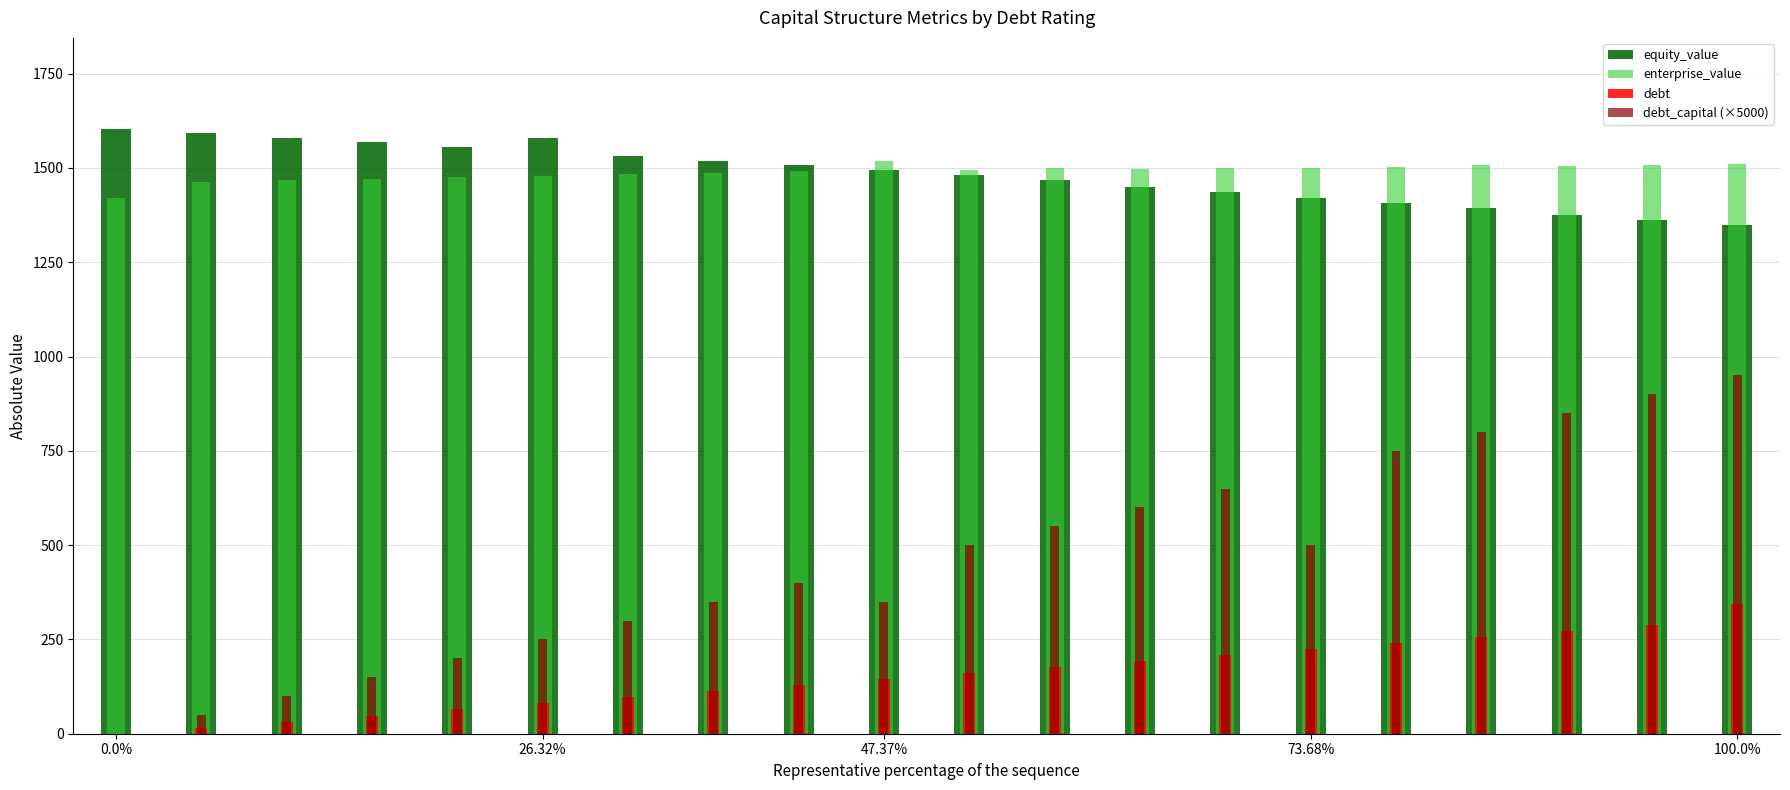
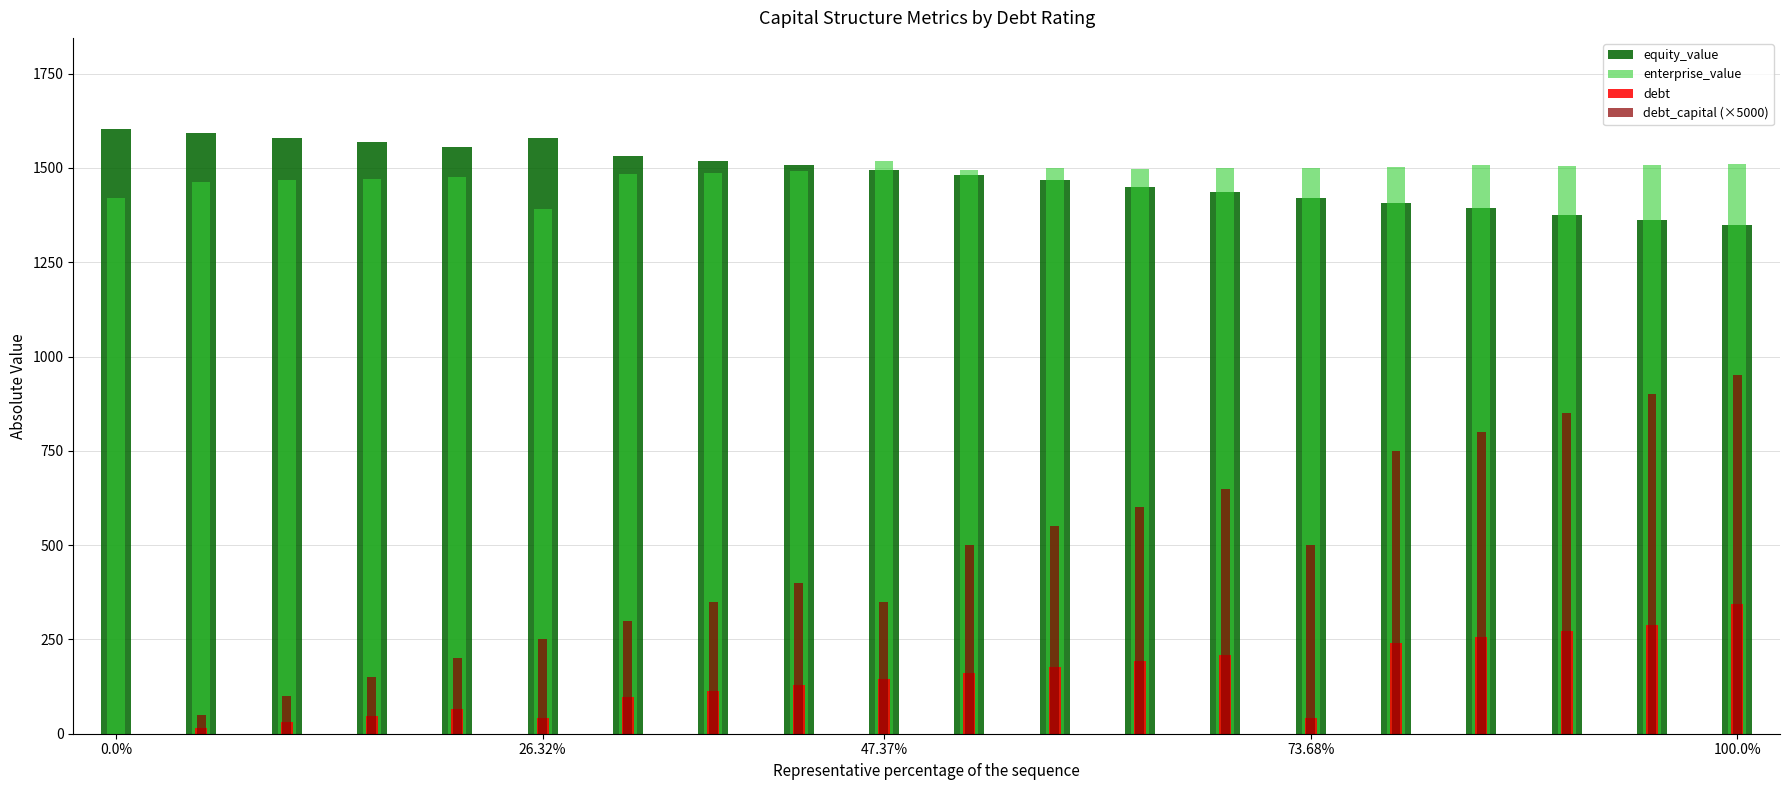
enterprise_value, 26.32%: 1480 -> 1390
debt, 26.32%: 80 -> 40
debt, 73.68%: 220 -> 40
